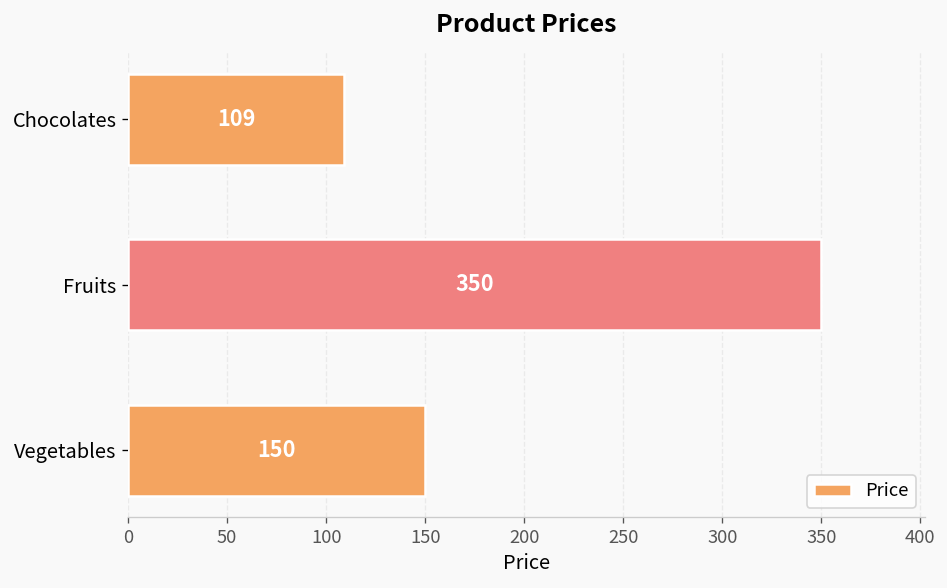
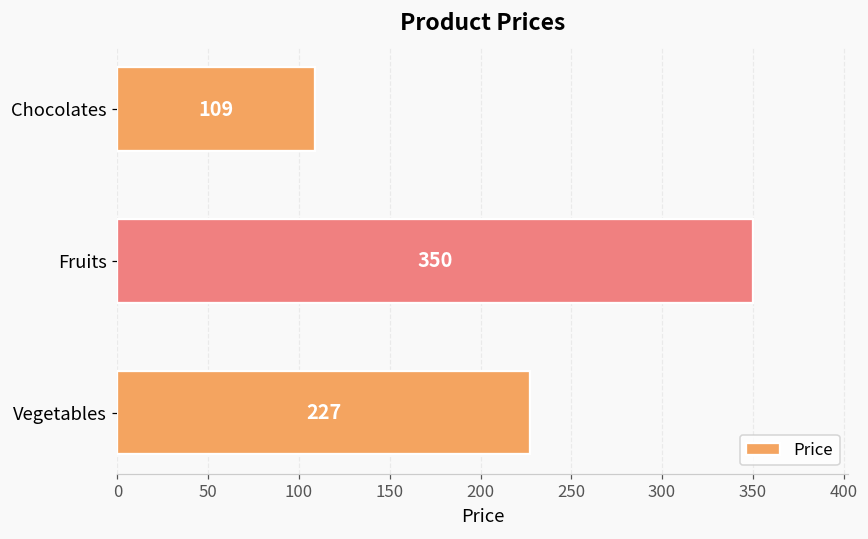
Vegetables: 150 -> 227
